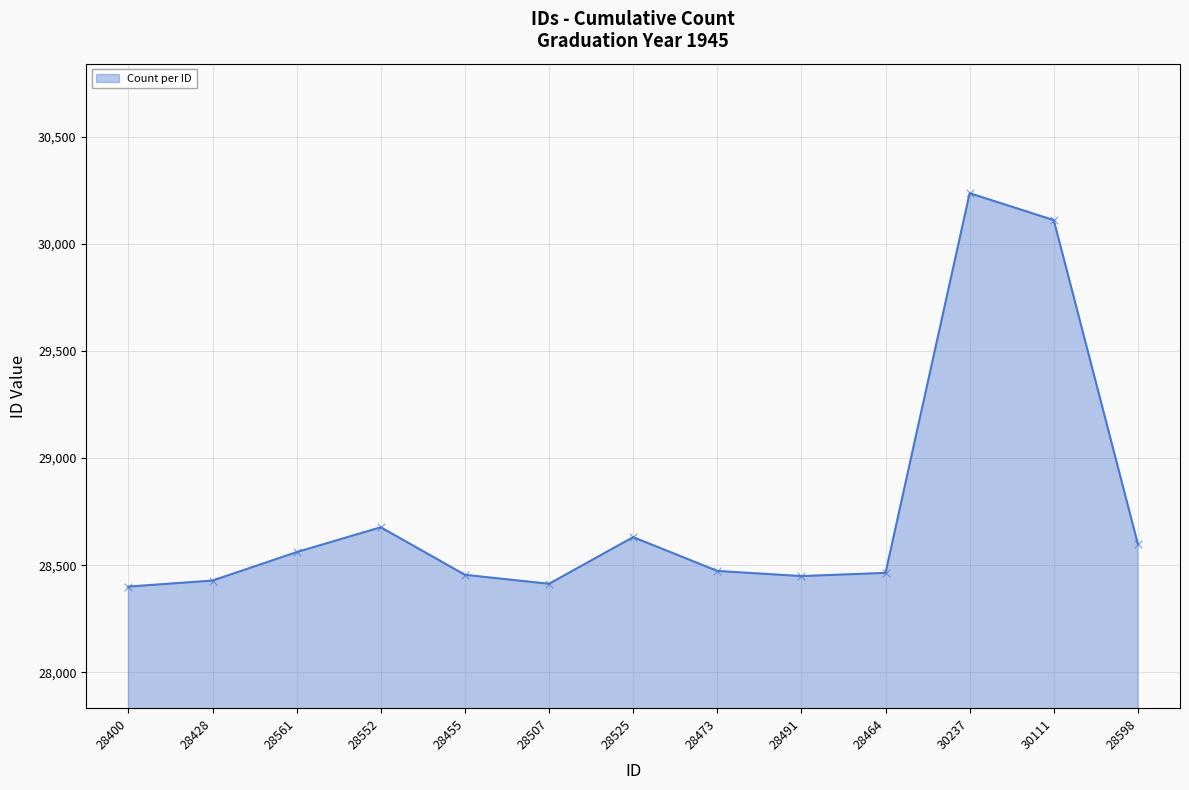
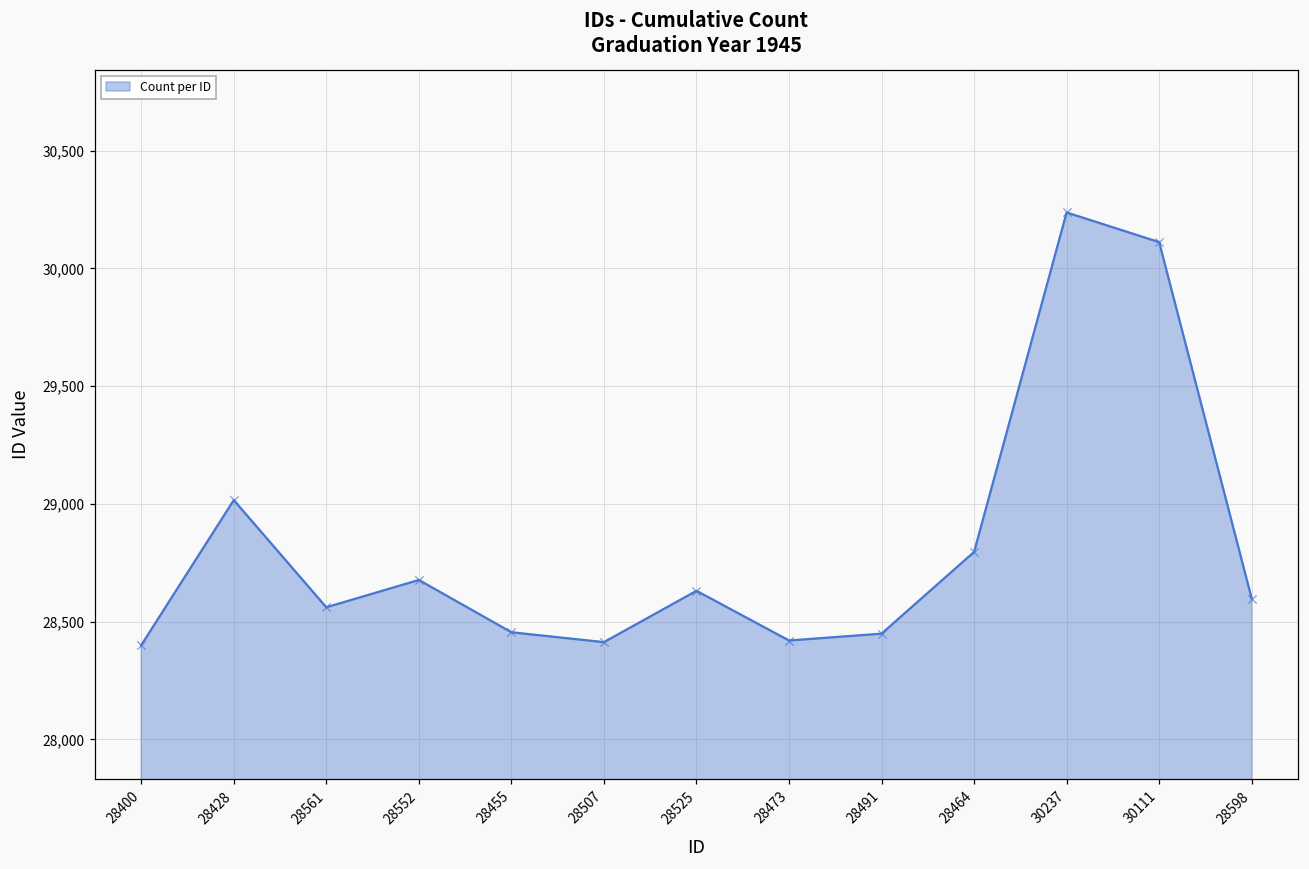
28428: 28,430 -> 29,020
28473: 28,470 -> 28,420
28464: 28,460 -> 28,800
